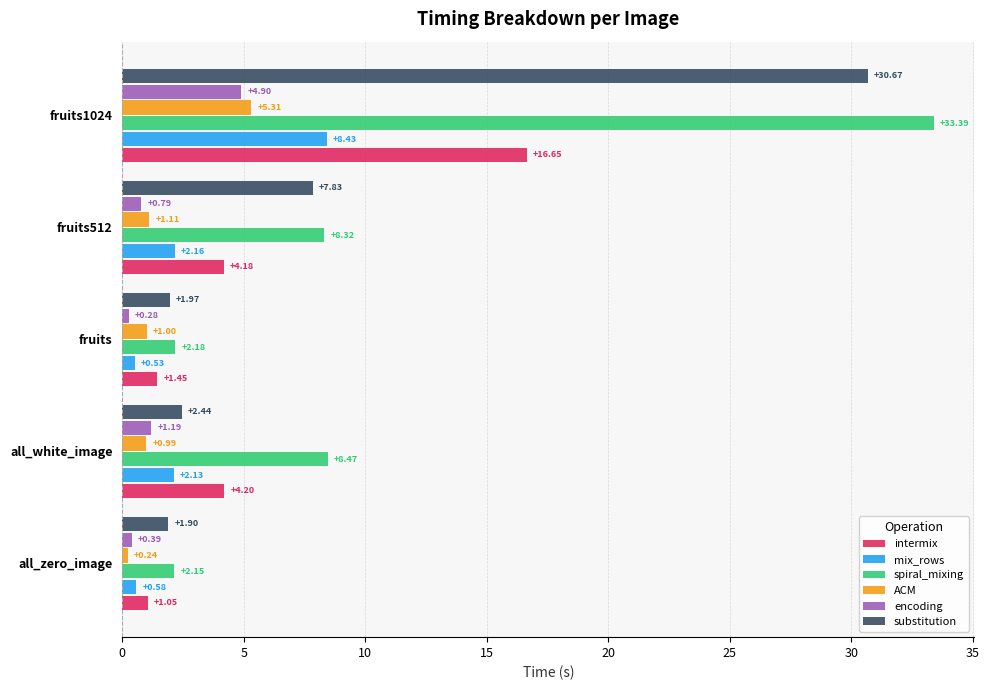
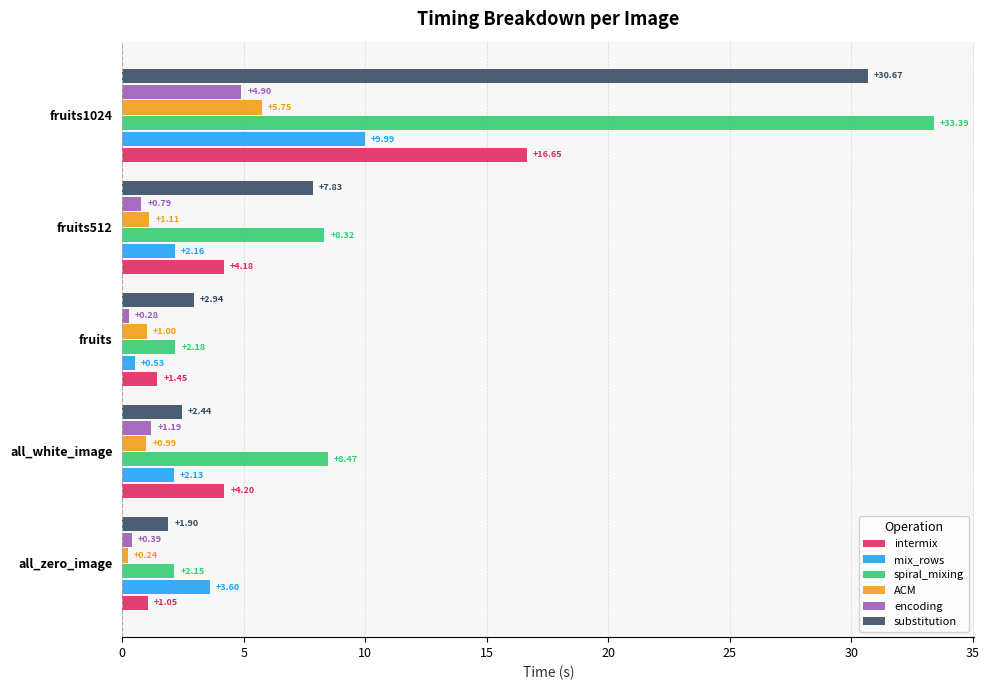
ACM, fruits1024: +5.31 -> +5.75
mix_rows, fruits1024: +8.43 -> +9.99
substitution, fruits: +1.97 -> +2.94
mix_rows, all_zero_image: +0.58 -> +3.60
